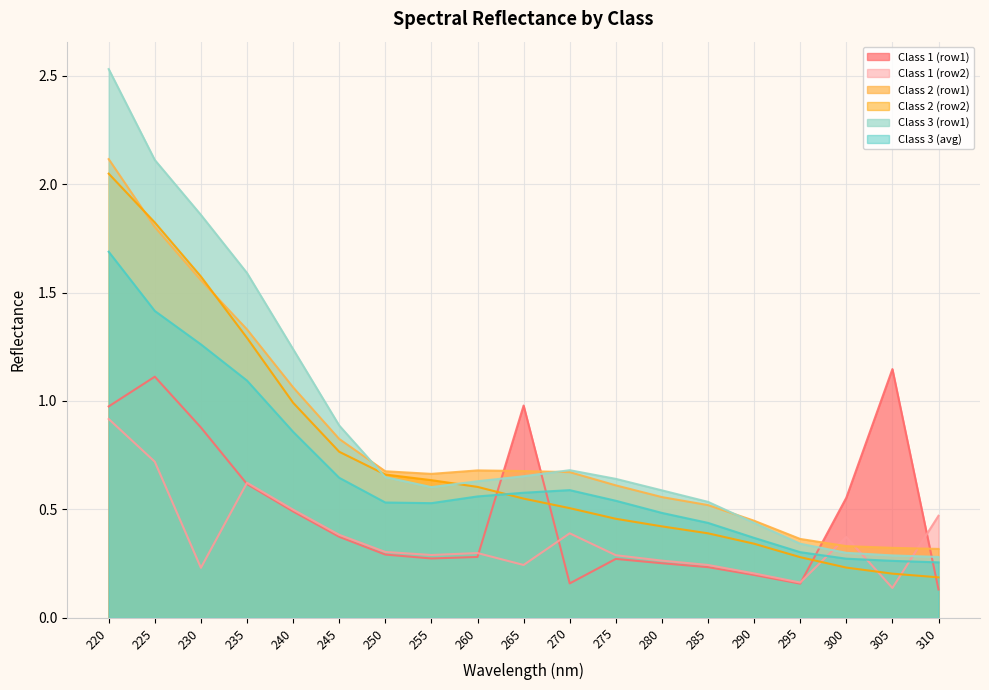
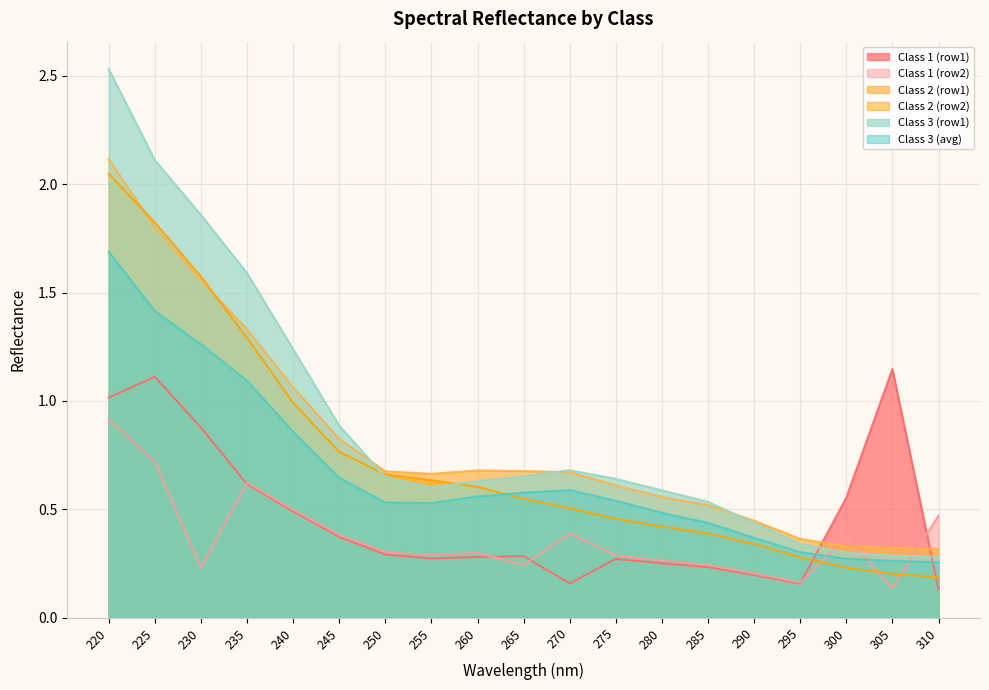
Class 1 (row1), 220: 0.98 -> 1.02
Class 1 (row1), 265: 0.98 -> 0.29
